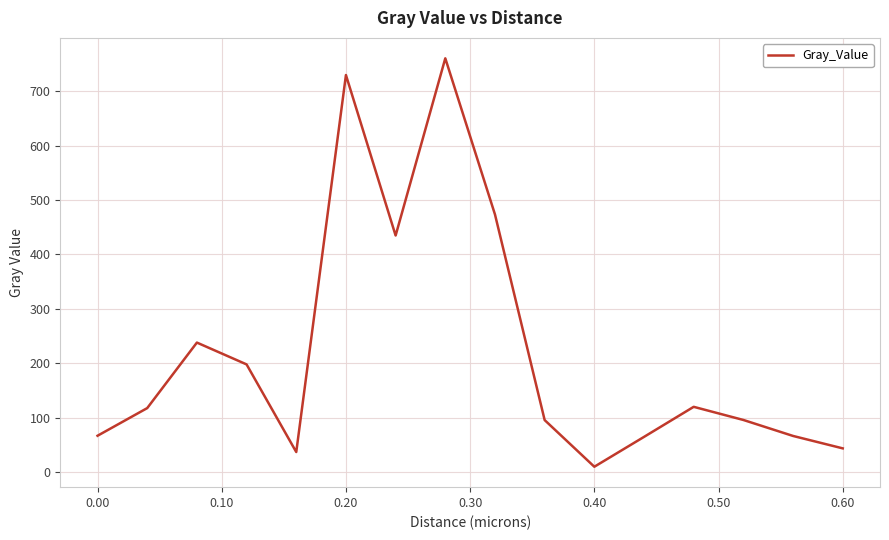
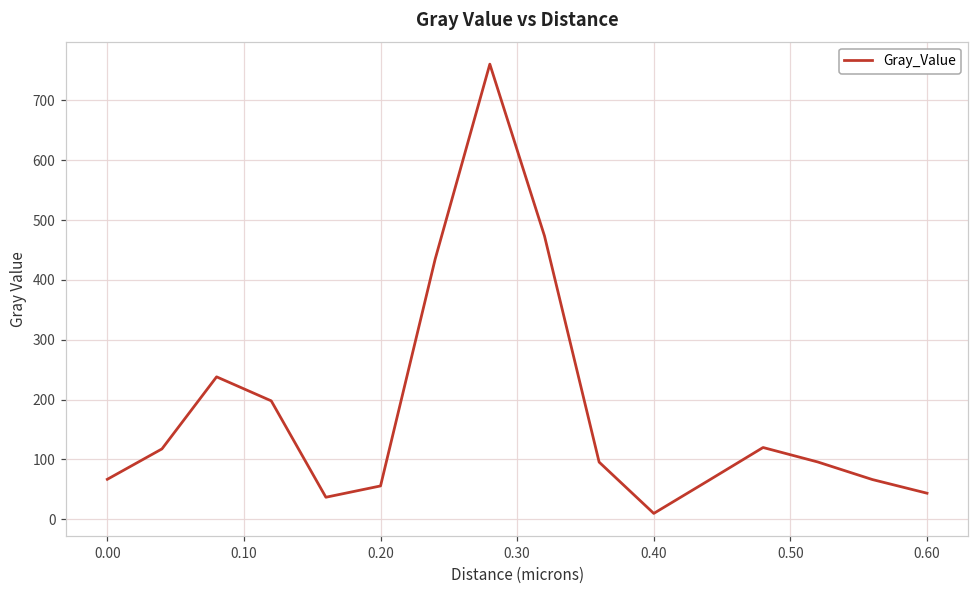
0.20: 730 -> 60
